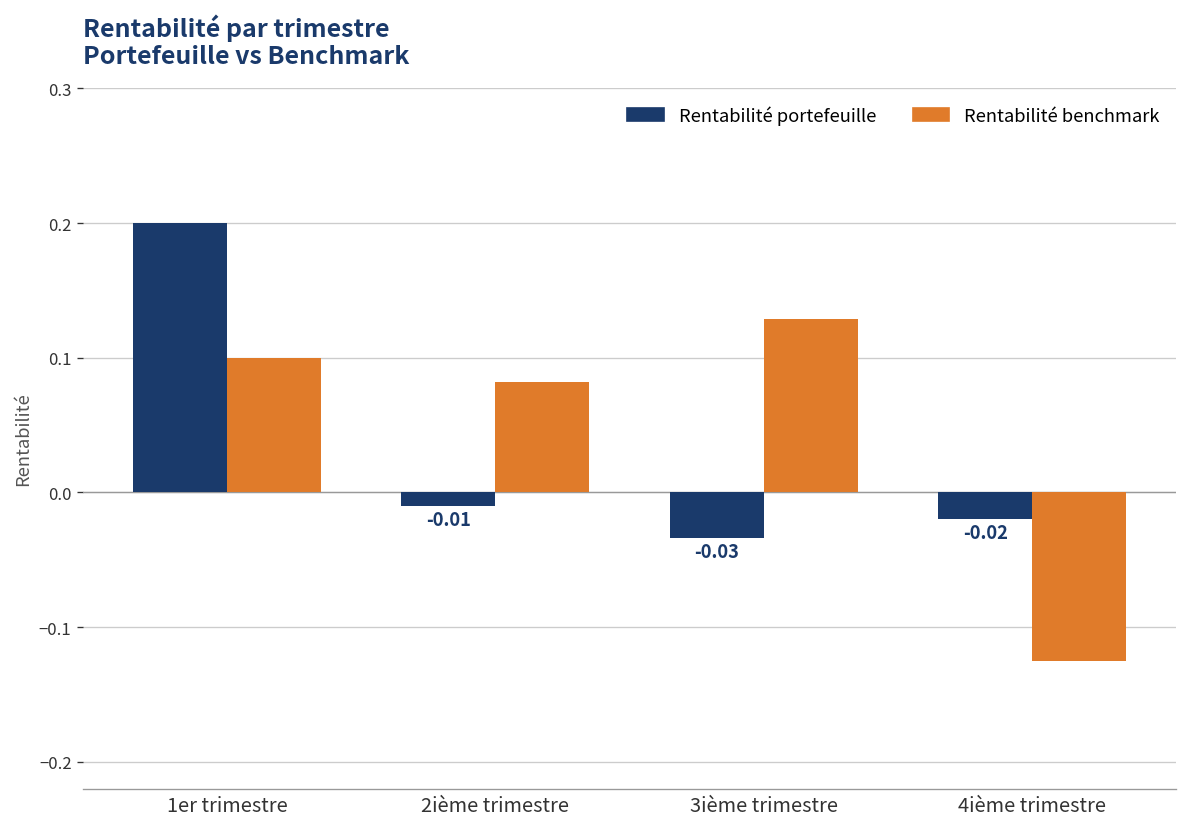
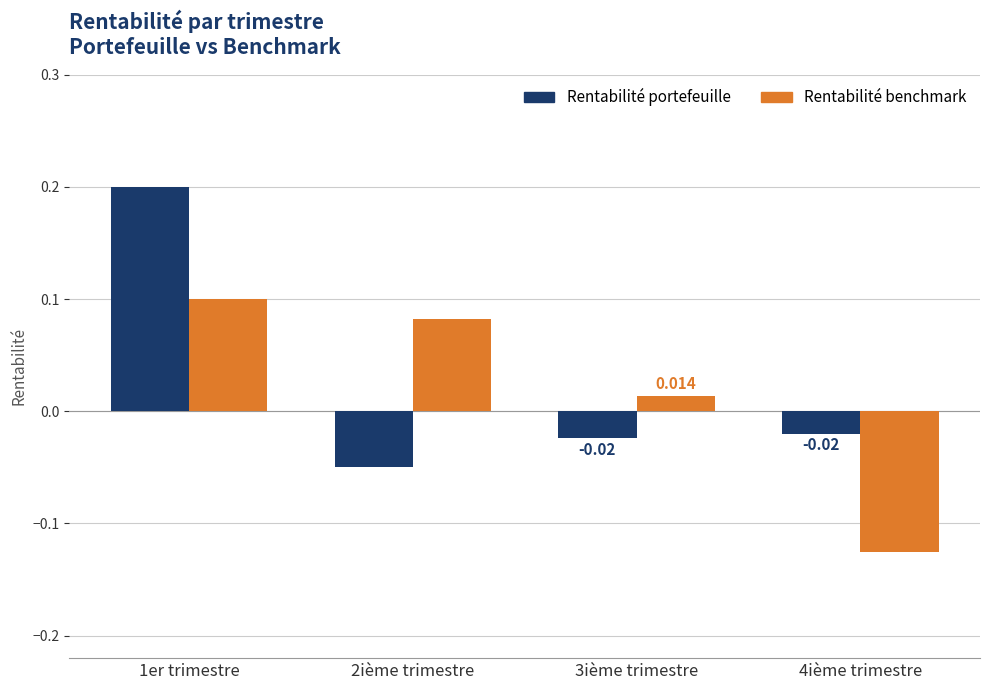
Rentabilité portefeuille, 2ième trimestre: -0.01 -> -0.05
Rentabilité portefeuille, 3ième trimestre: -0.03 -> -0.02
Rentabilité benchmark, 3ième trimestre: 0.129 -> 0.014
